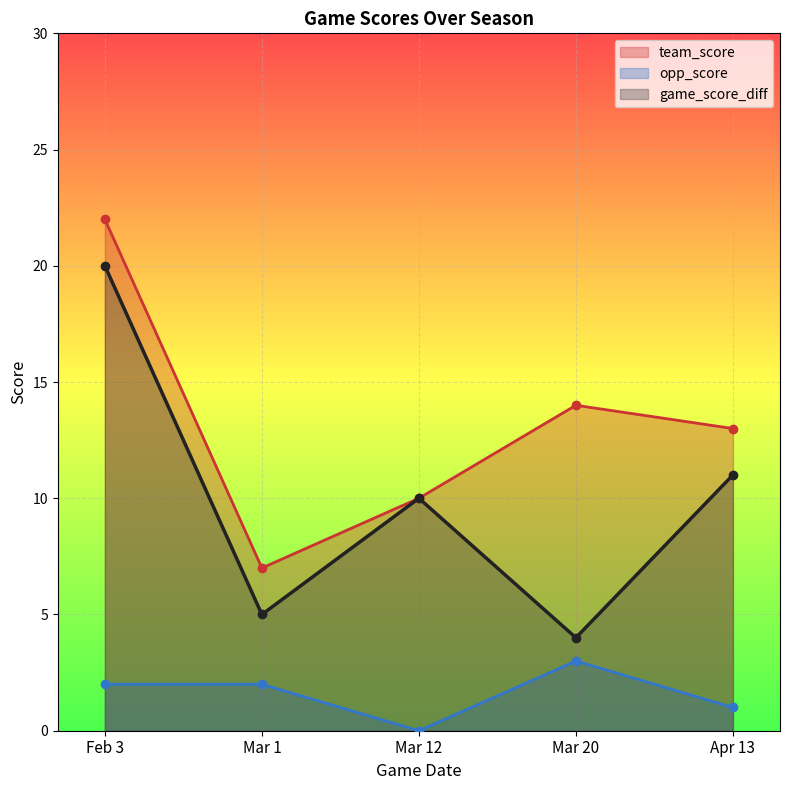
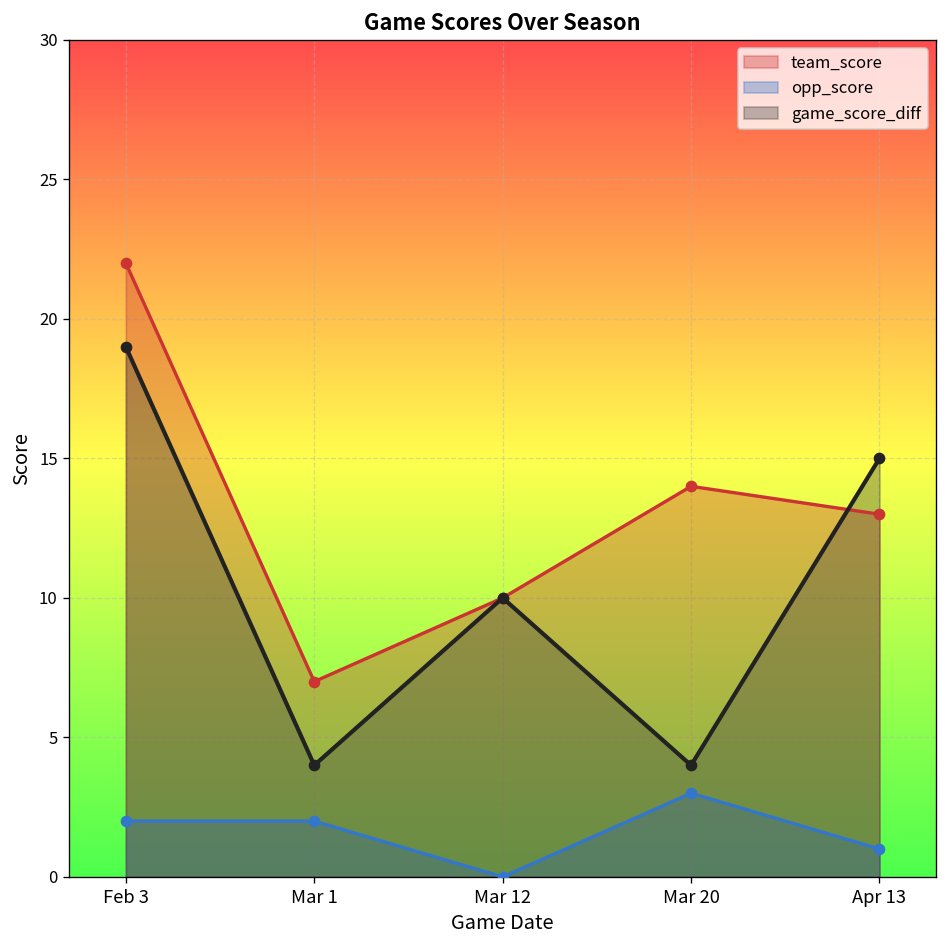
game_score_diff, Feb 3: 20 -> 19
game_score_diff, Mar 1: 5 -> 4
game_score_diff, Apr 13: 11 -> 15
